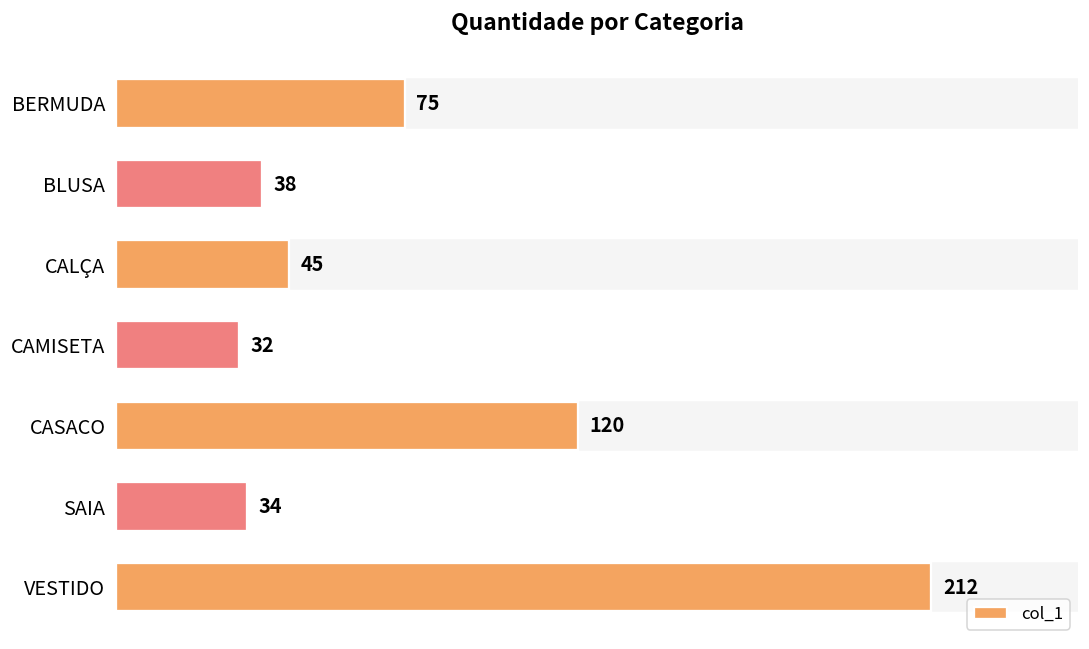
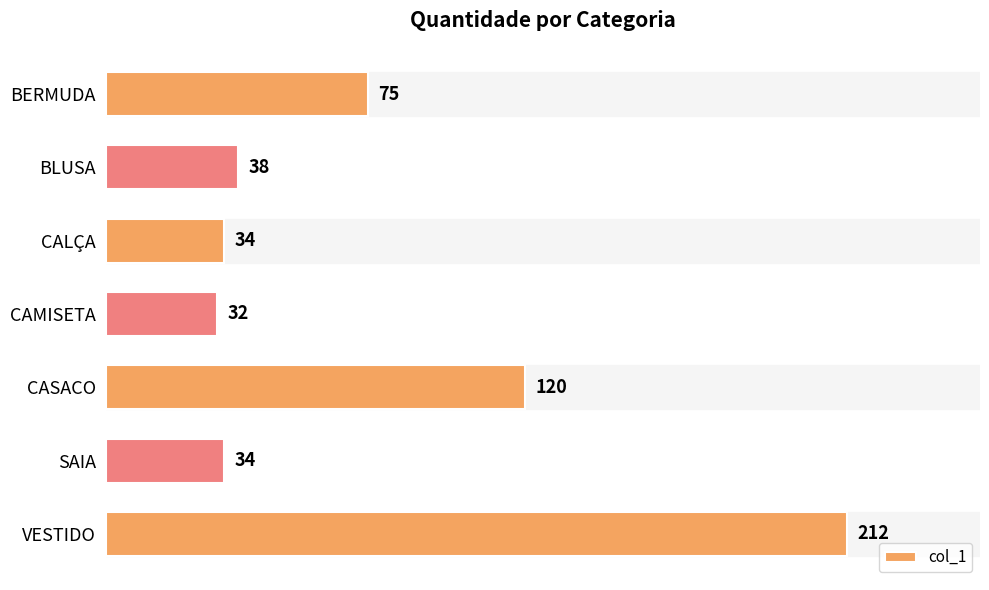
CALÇA: 45 -> 34
